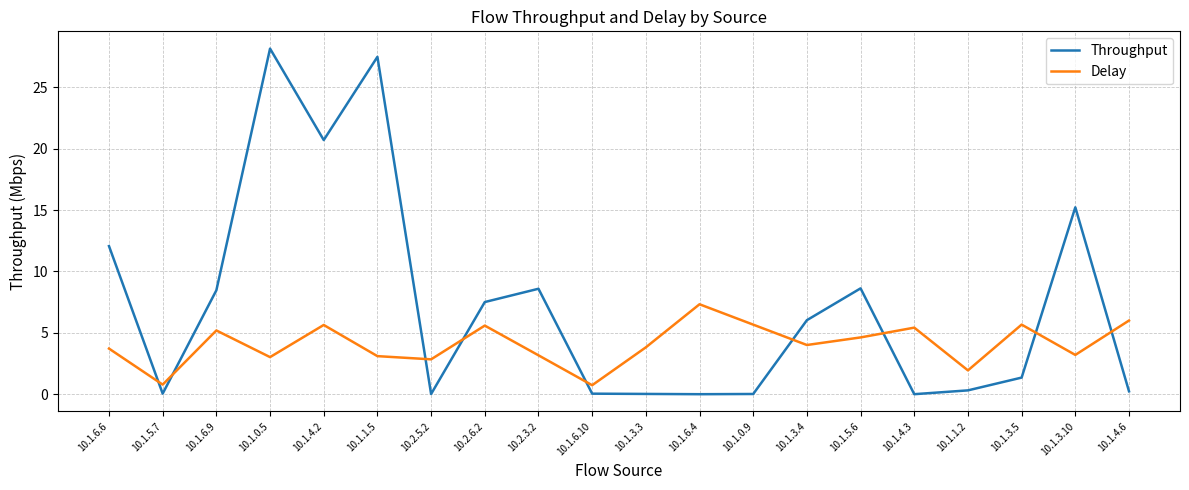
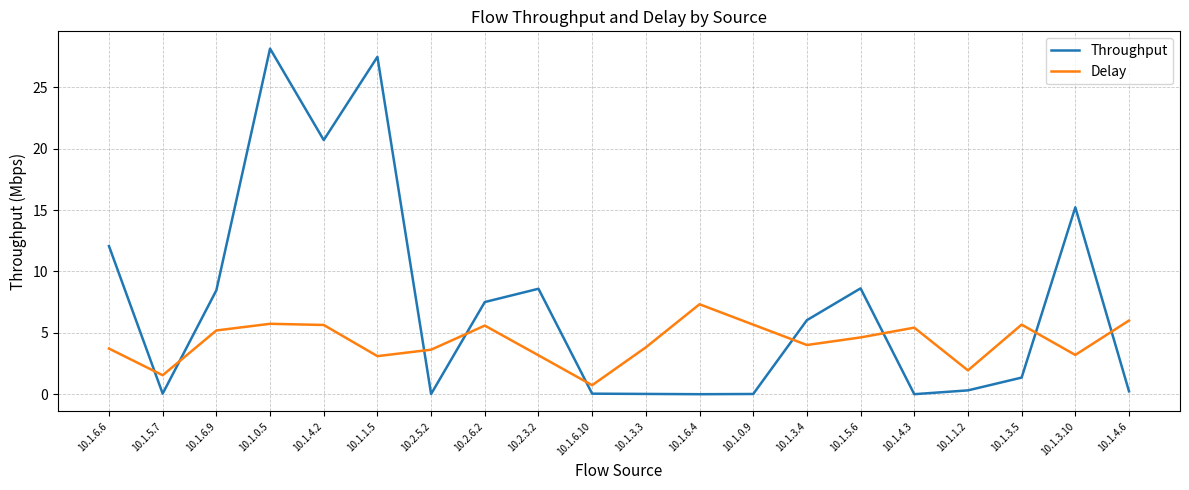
Delay, 10.1.5.7: 0.8 -> 1.5
Delay, 10.1.0.5: 3.0 -> 5.7
Delay, 10.2.5.2: 2.8 -> 3.6
